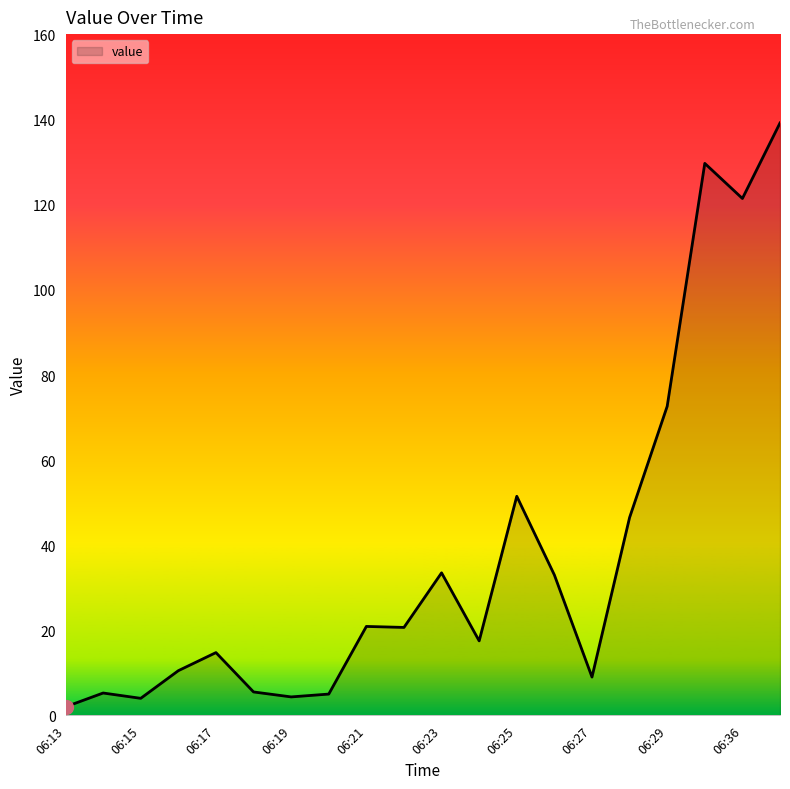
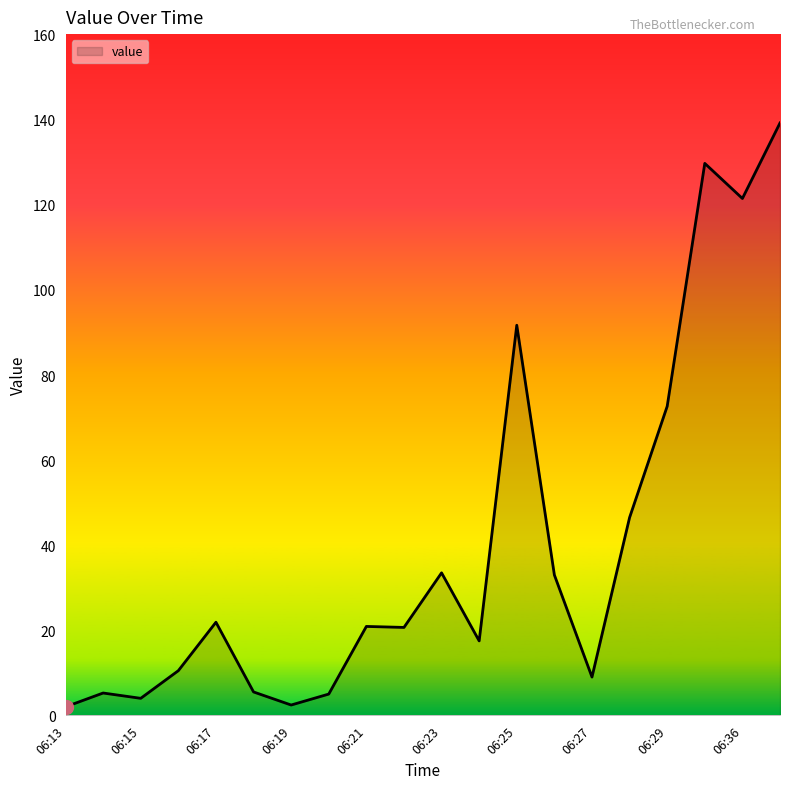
value, 06:17: 15 -> 22
value, 06:19: 4 -> 2
value, 06:25: 52 -> 92
